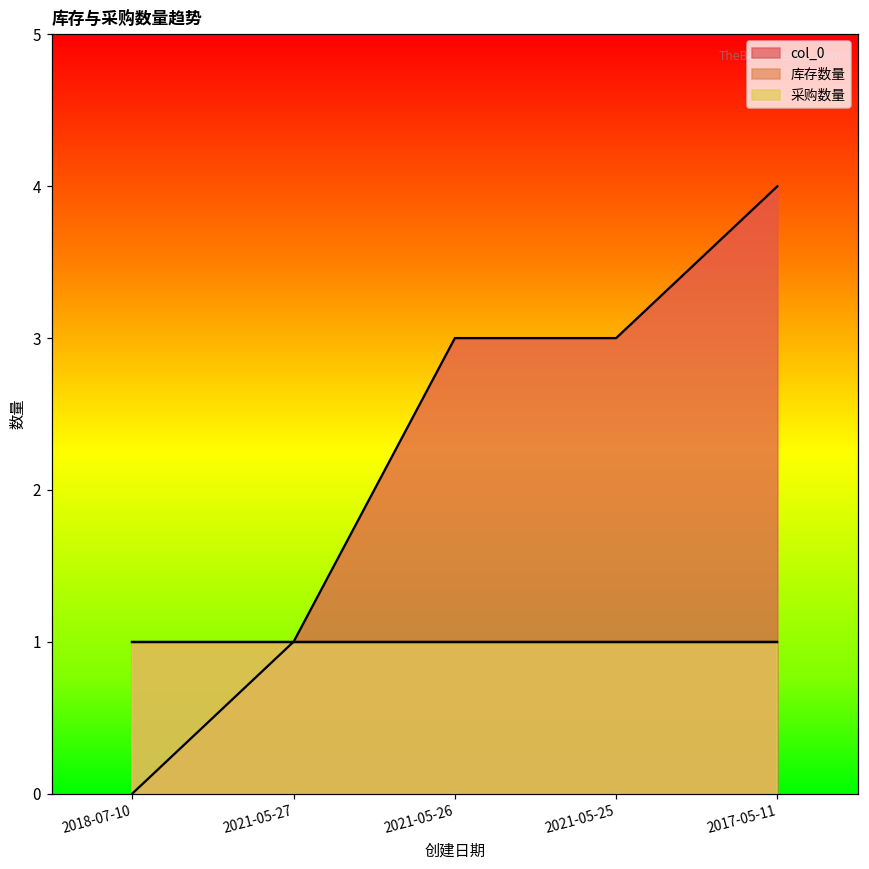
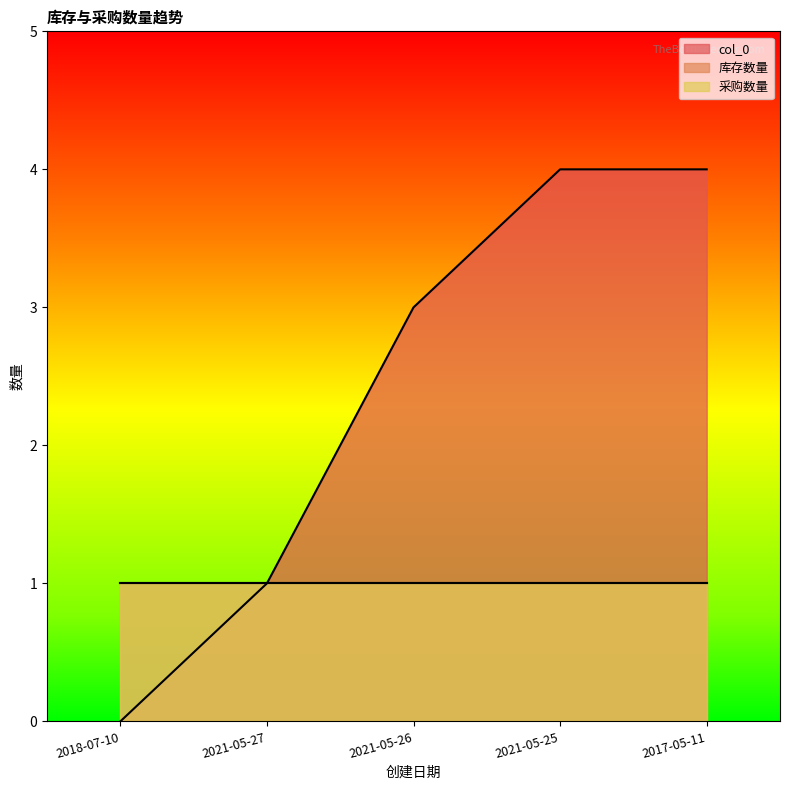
col_0, 2021-05-25: 3 -> 4
